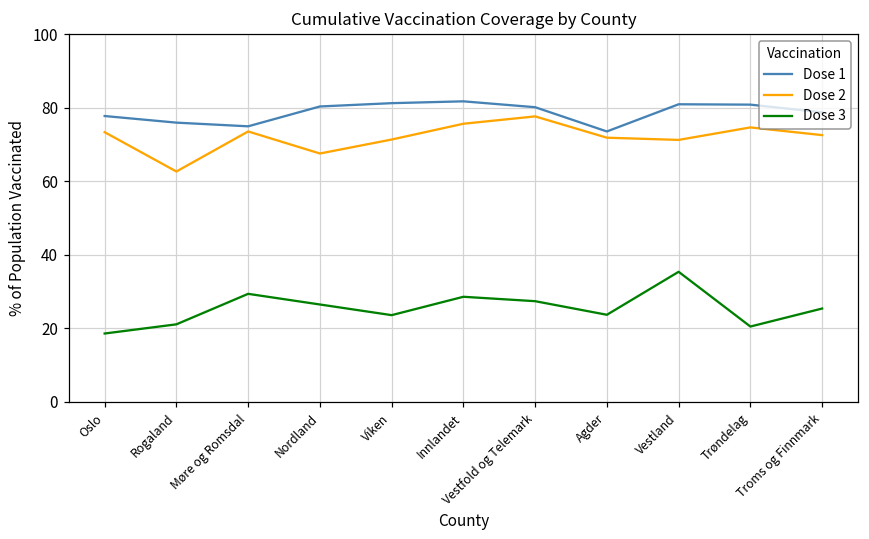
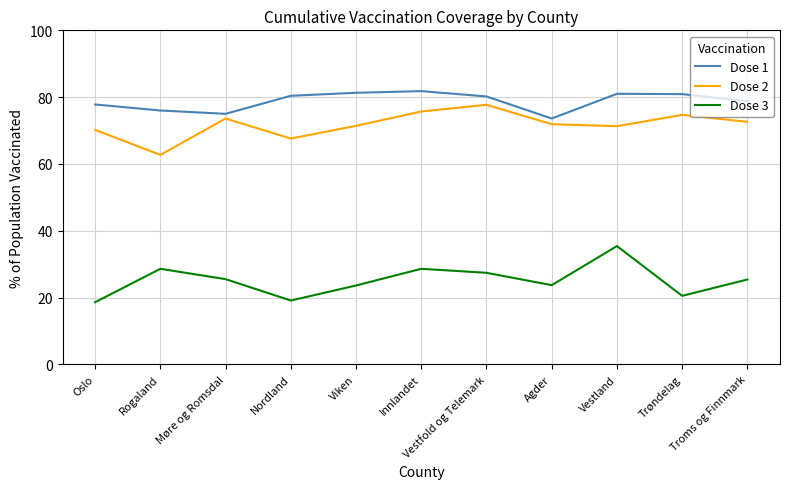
Dose 2, Oslo: 73 -> 70
Dose 3, Rogaland: 21 -> 29
Dose 3, Møre og Romsdal: 29 -> 26
Dose 3, Nordland: 27 -> 19
